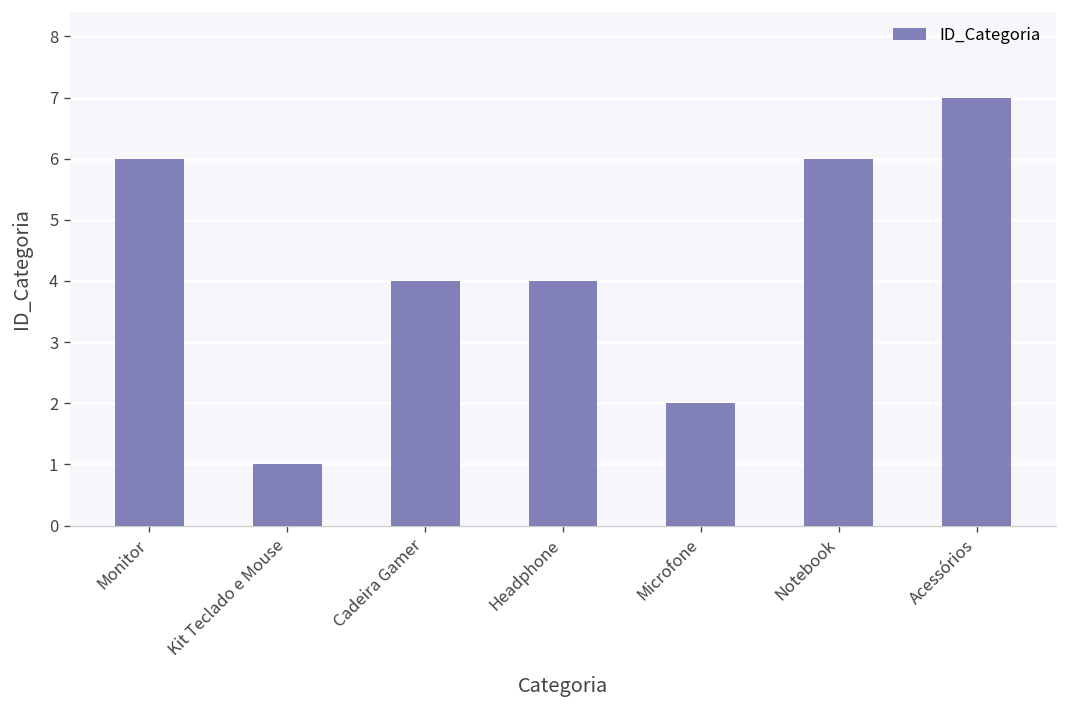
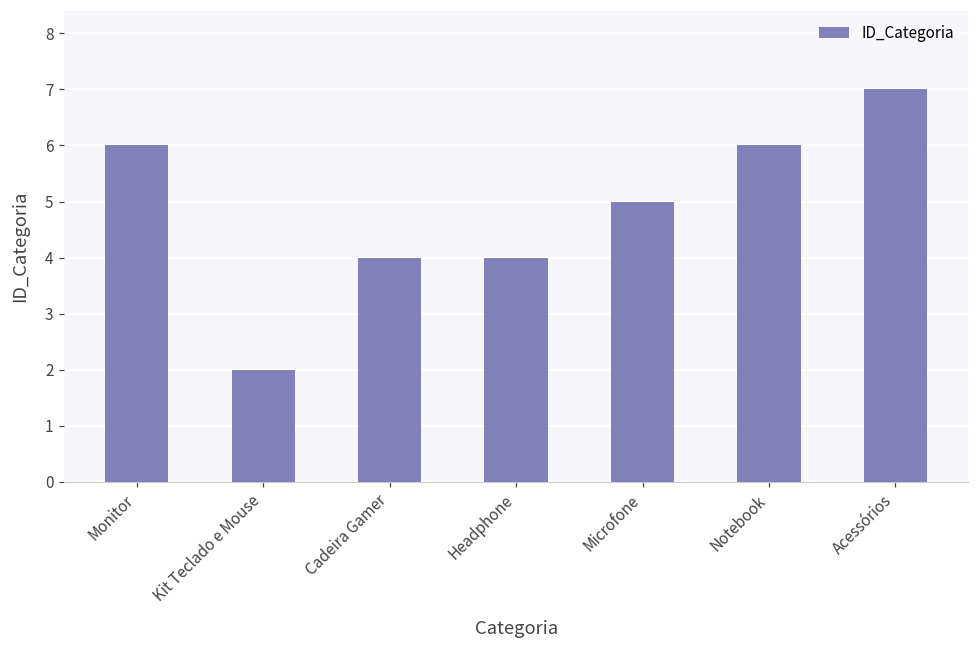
Kit Teclado e Mouse: 1 -> 2
Microfone: 2 -> 5
